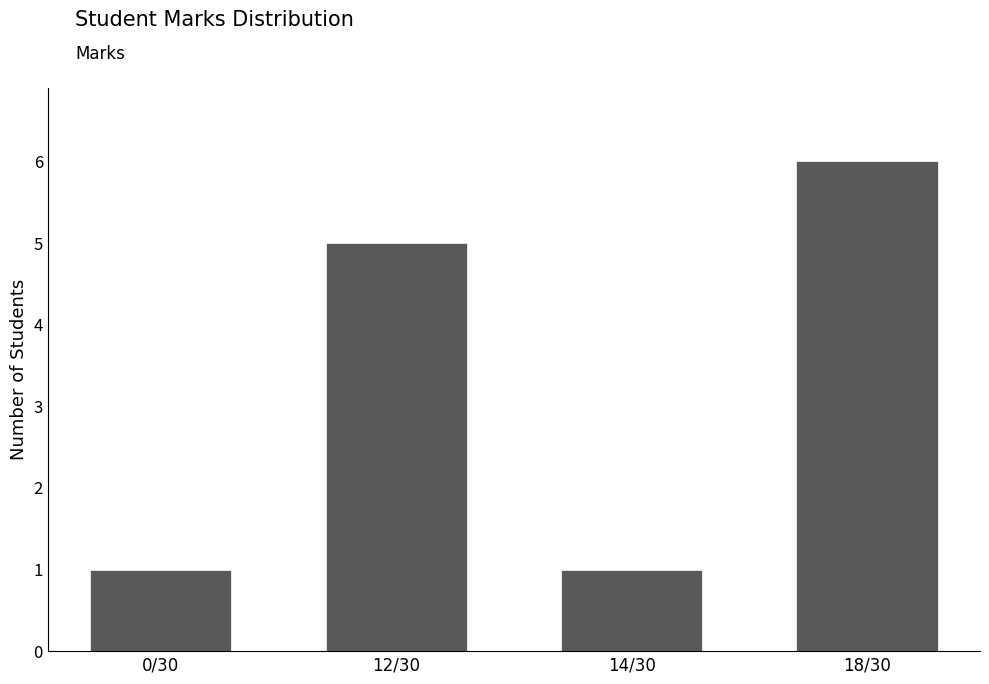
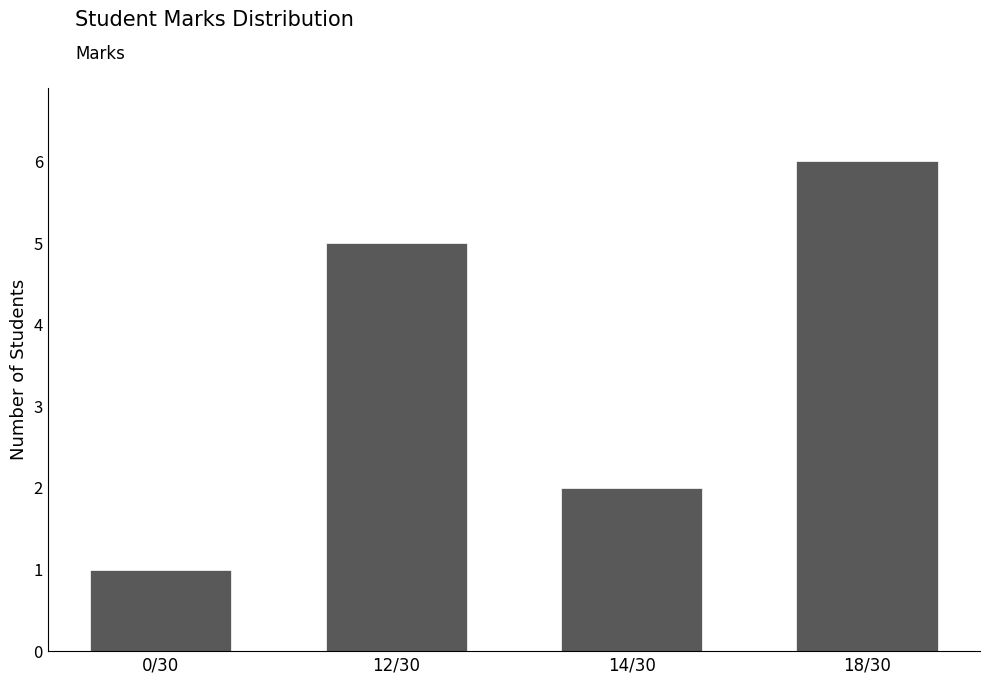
14/30: 1 -> 2
